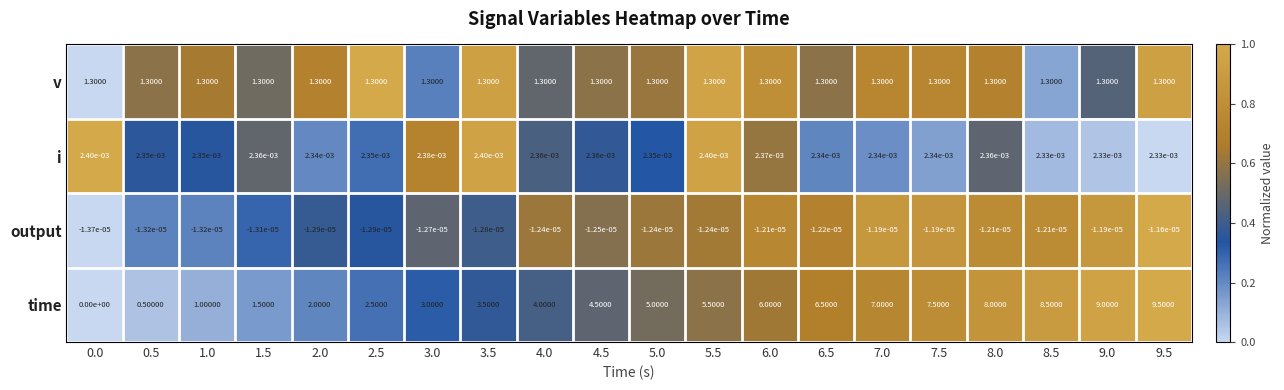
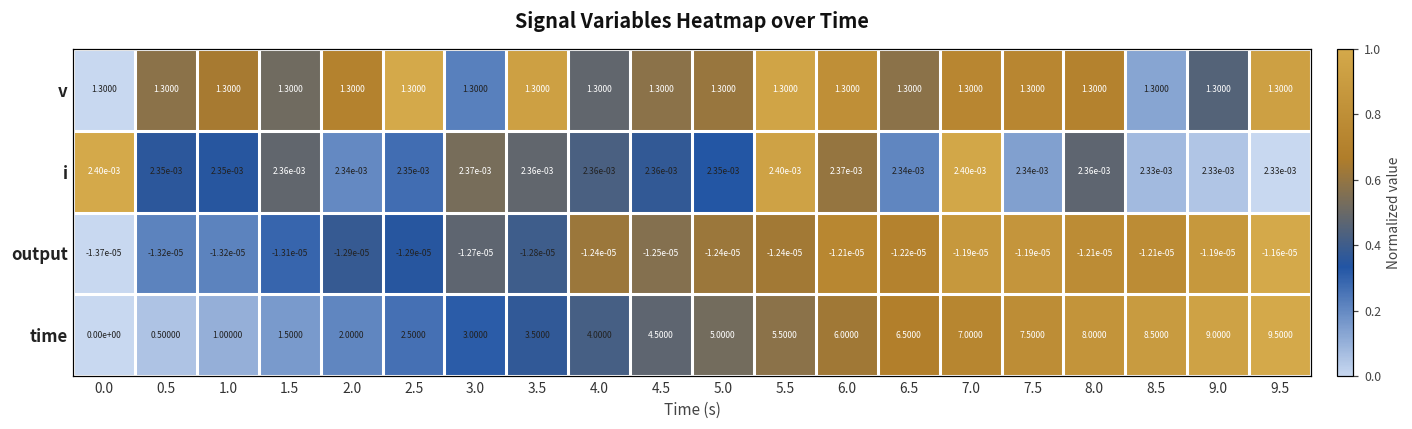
i, 3.0: 2.38e-03 -> 2.37e-03
i, 3.5: 2.40e-03 -> 2.36e-03
i, 7.0: 2.34e-03 -> 2.40e-03
